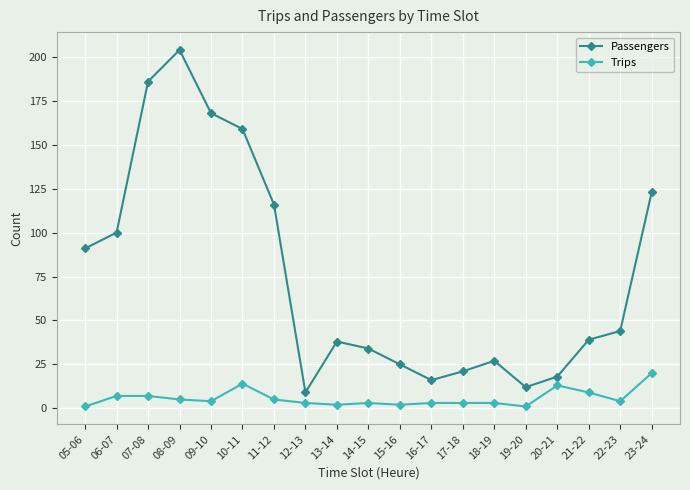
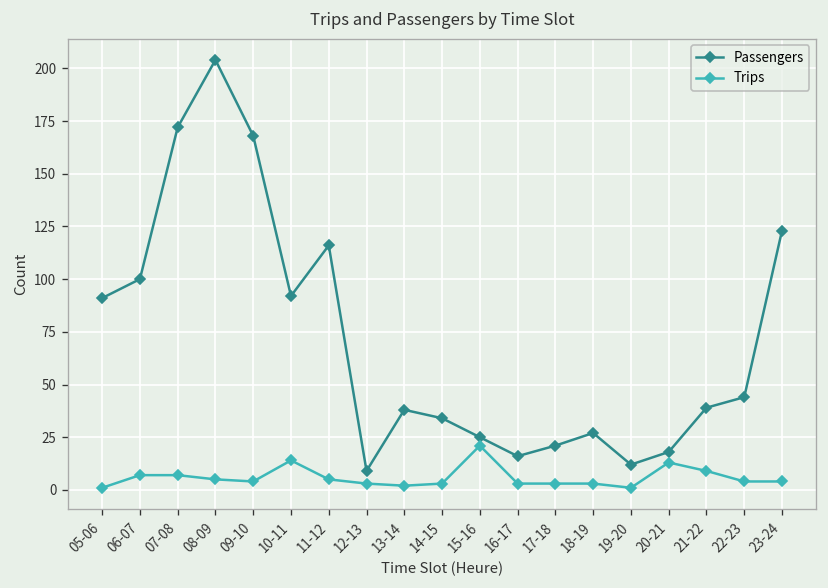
Passengers, 07-08: 186 -> 172
Passengers, 10-11: 159 -> 92
Trips, 15-16: 2 -> 21
Trips, 23-24: 20 -> 4
